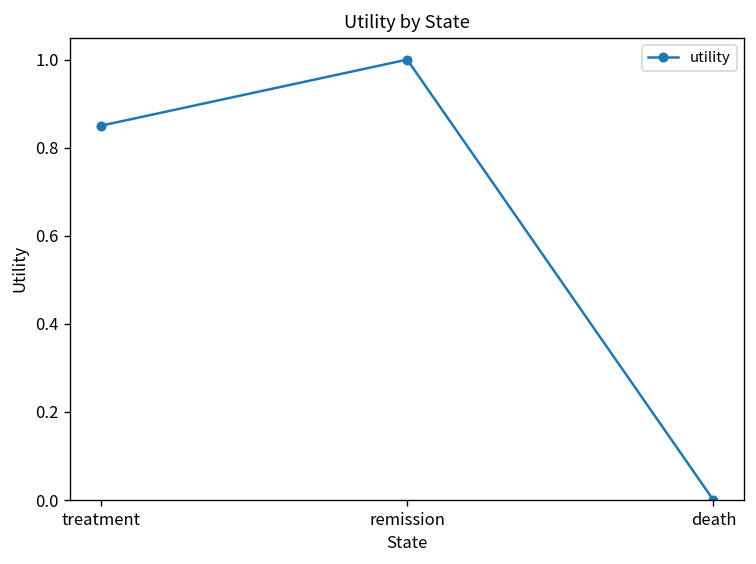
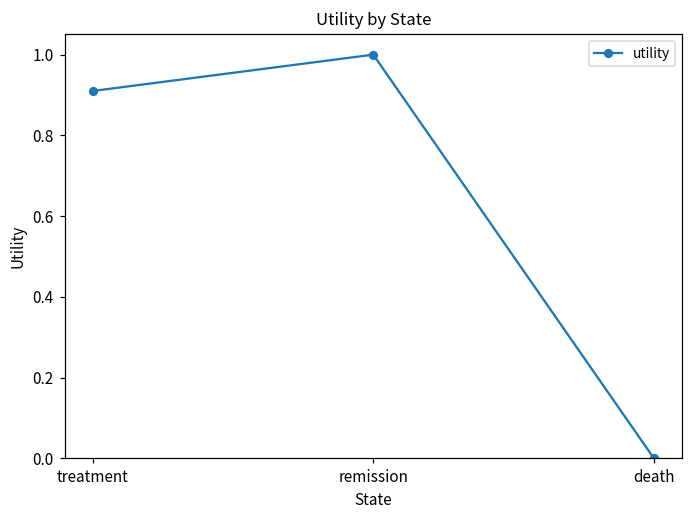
treatment: 0.85 -> 0.91
